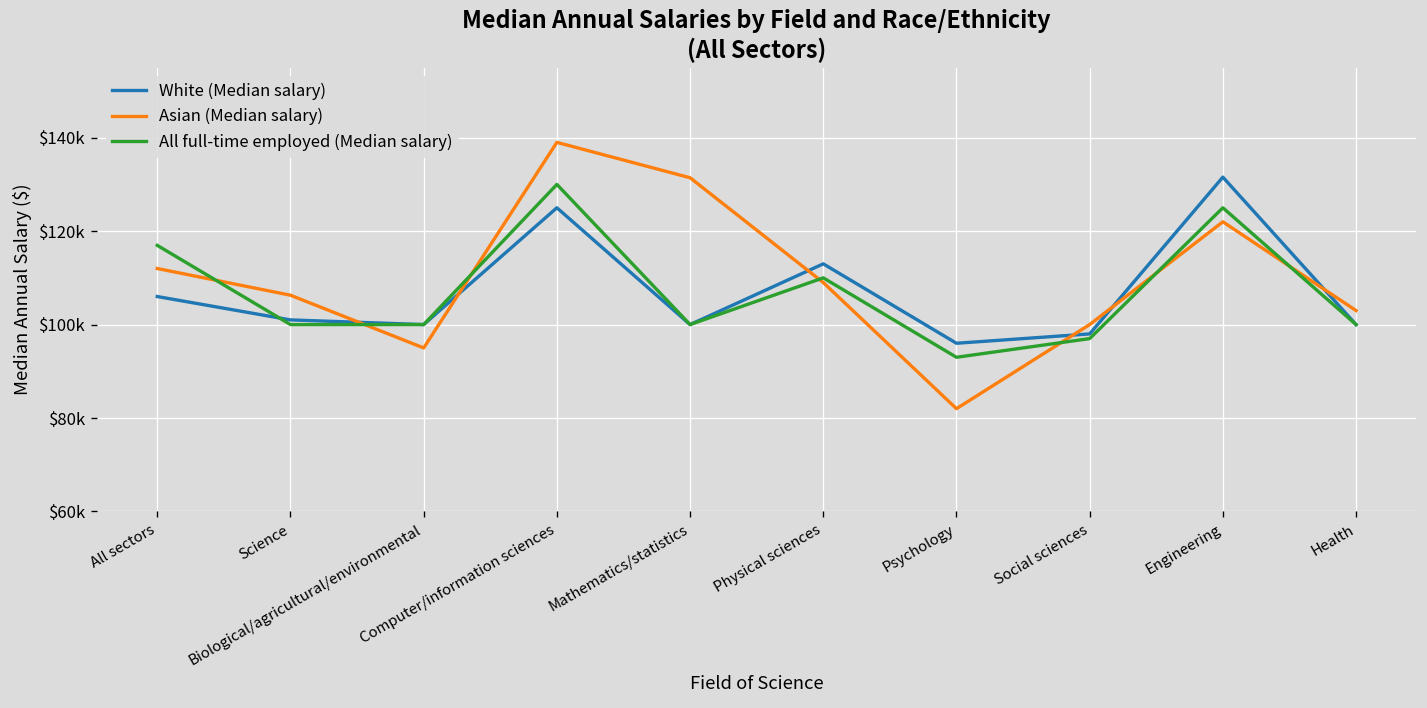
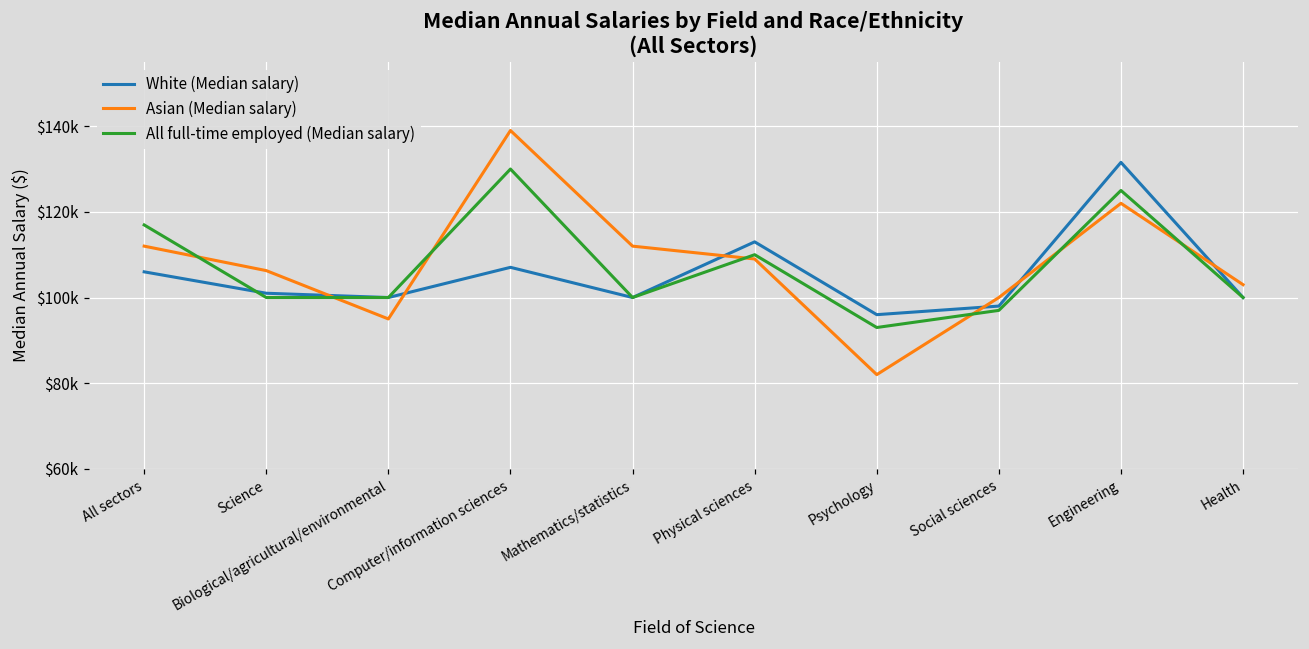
White (Median salary), Computer/information sciences: $125000 -> $107000
Asian (Median salary), Mathematics/statistics: $131000 -> $112000
